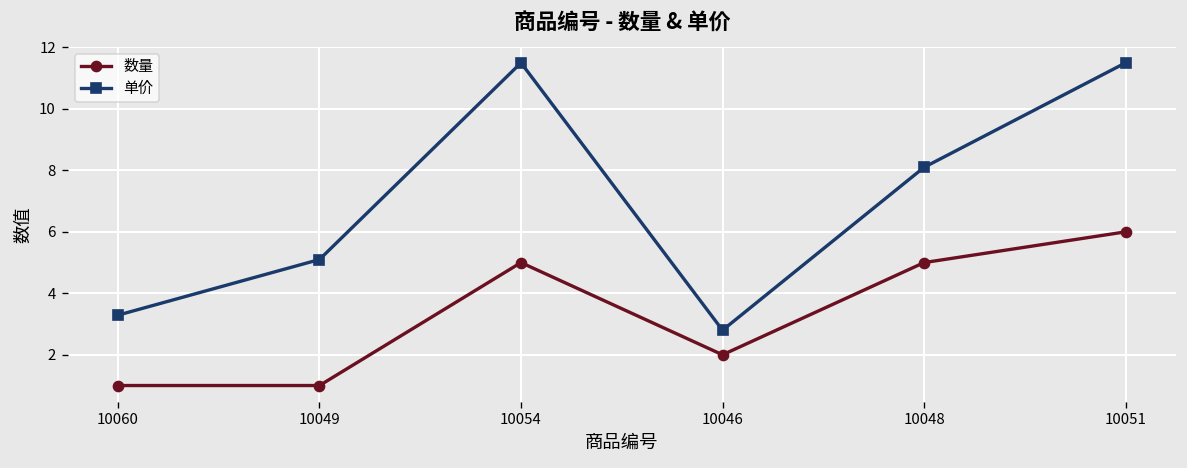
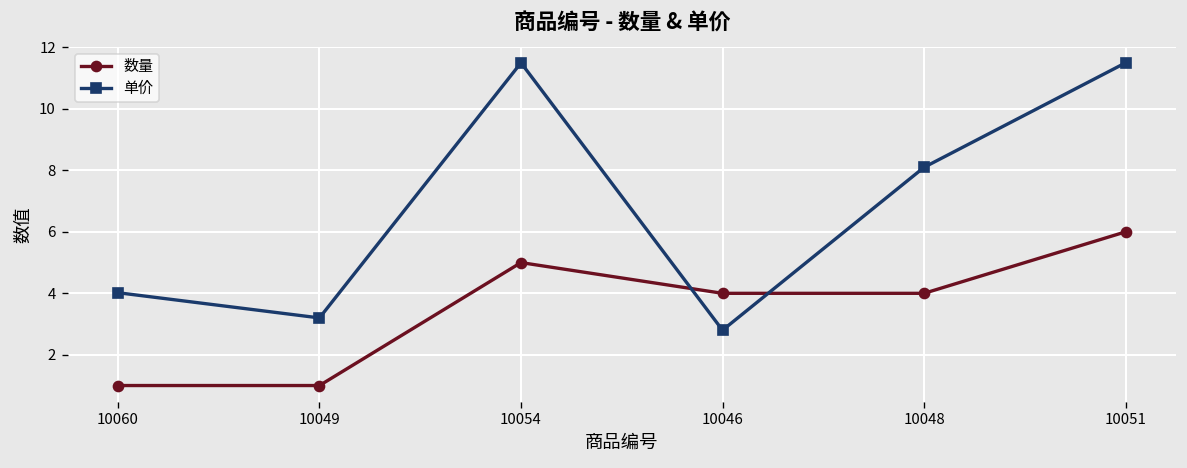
单价, 10060: 3.3 -> 4.0
单价, 10049: 5.1 -> 3.2
数量, 10046: 2 -> 4
数量, 10048: 5 -> 4
